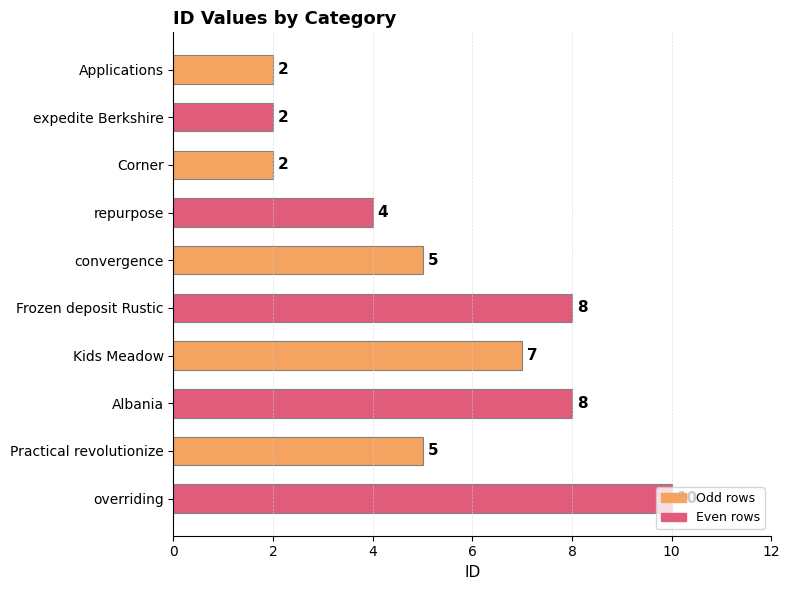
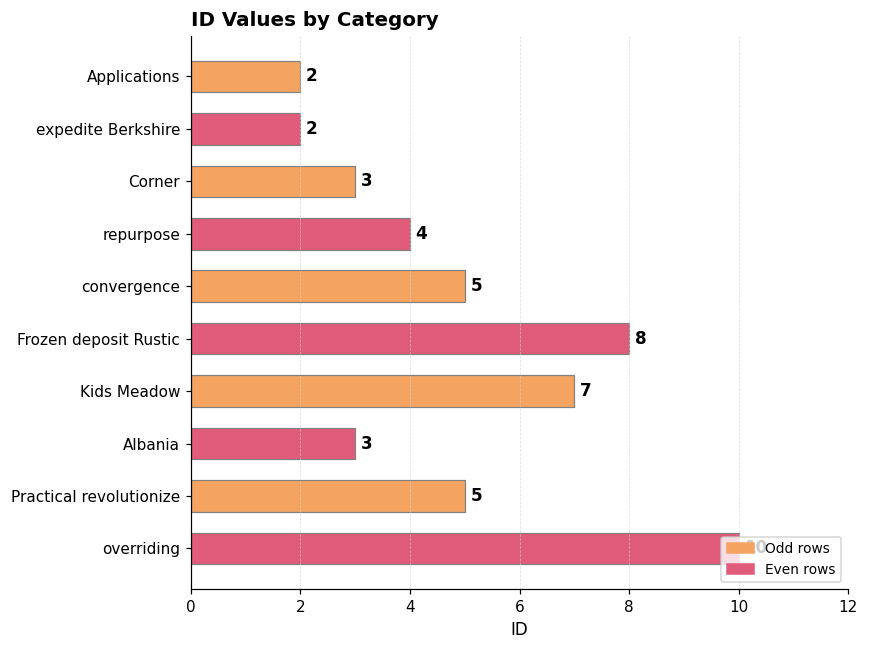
Corner: 2 -> 3
Albania: 8 -> 3
